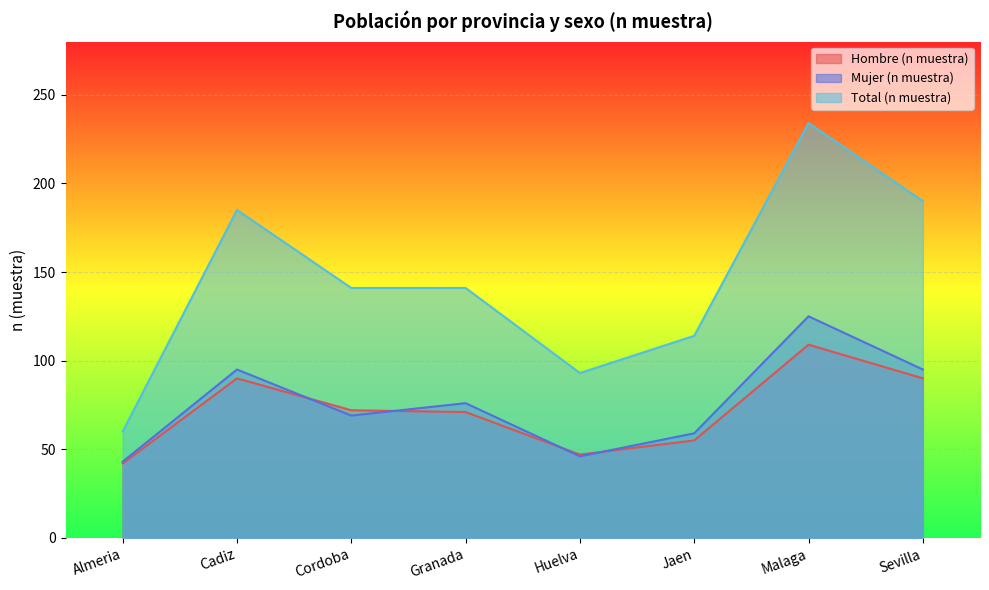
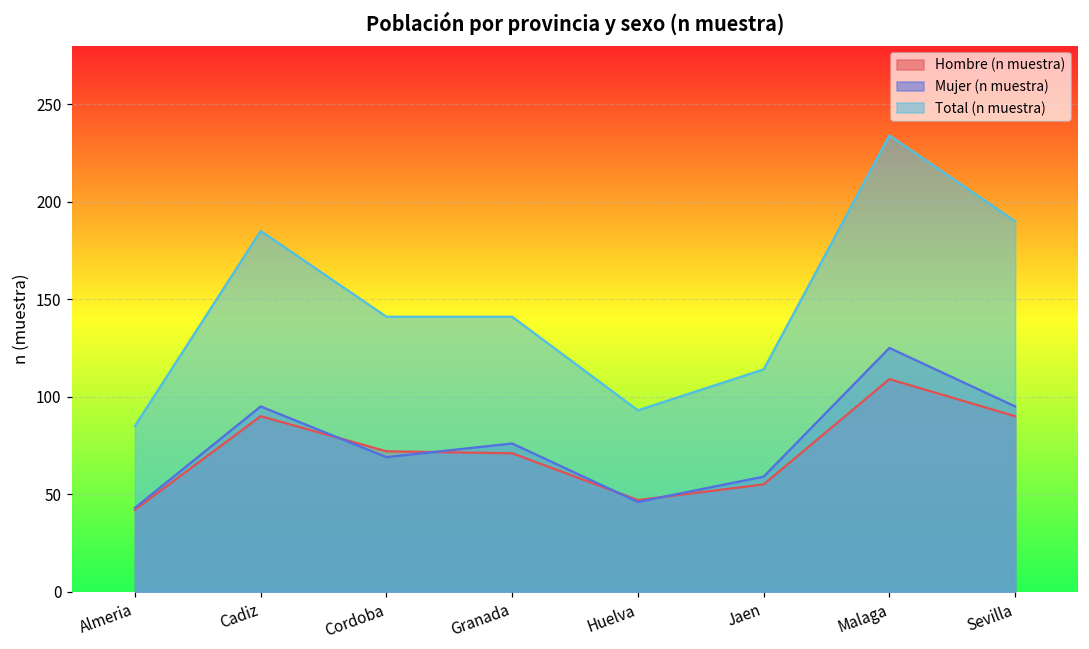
Total (n muestra), Almeria: 60 -> 85
